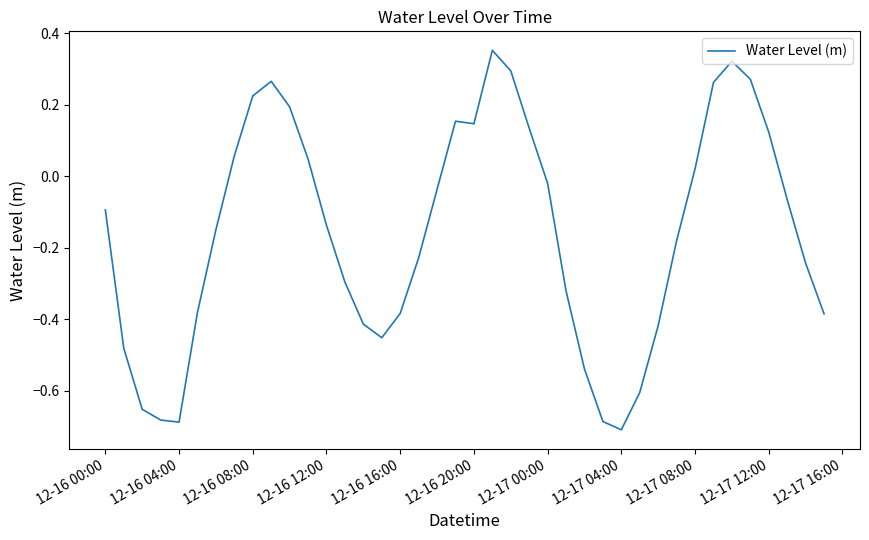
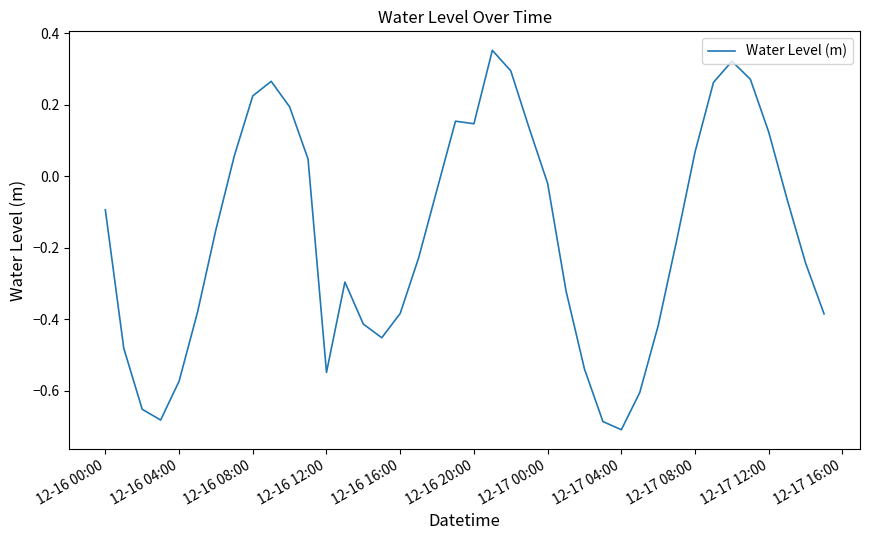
12-16 04:00: -0.69 -> -0.57
12-16 12:00: -0.14 -> -0.55
12-17 08:00: 0.02 -> 0.07
